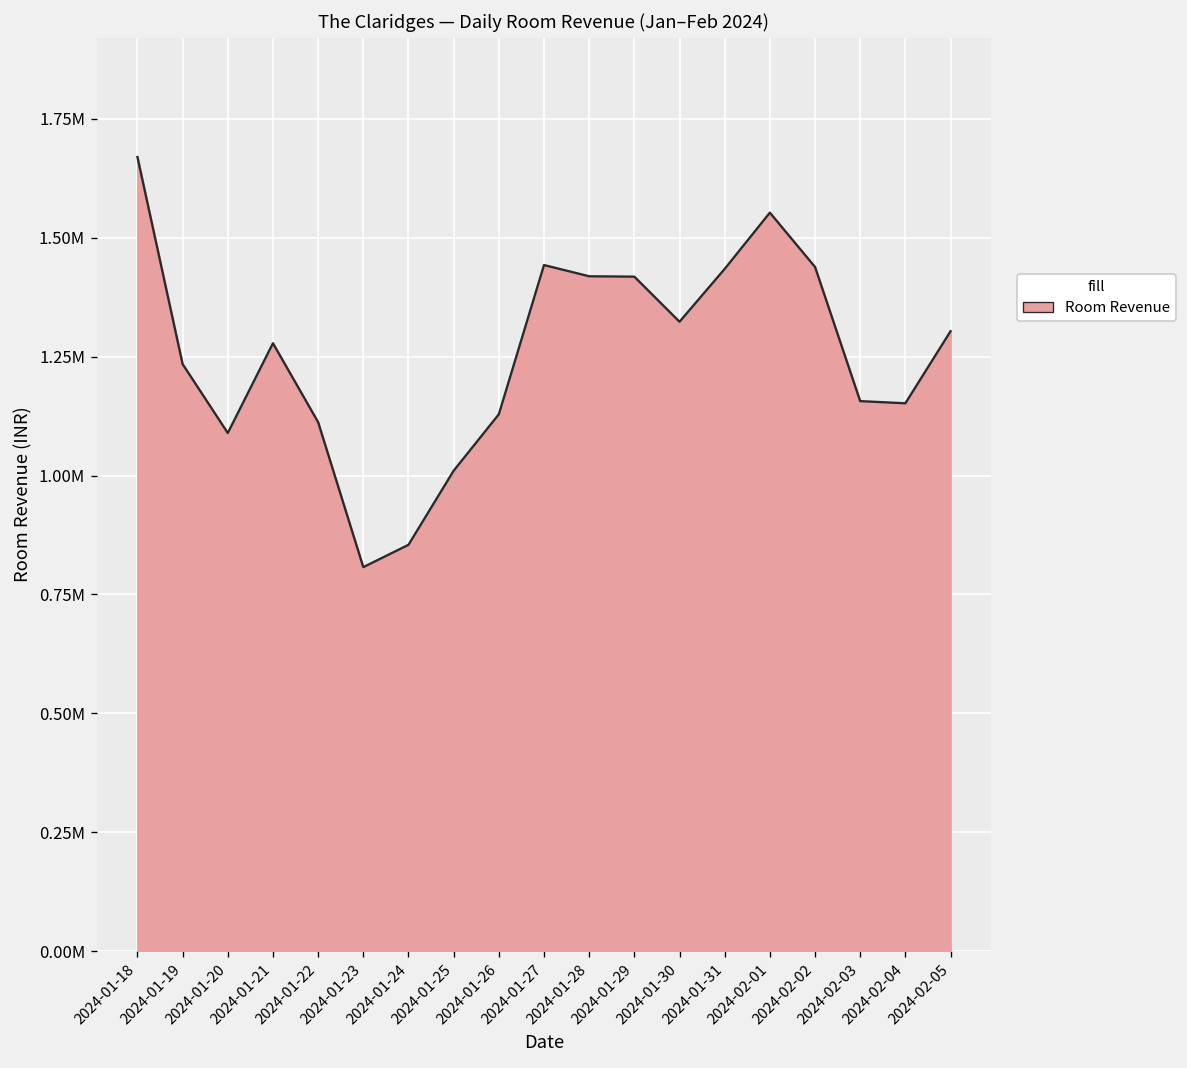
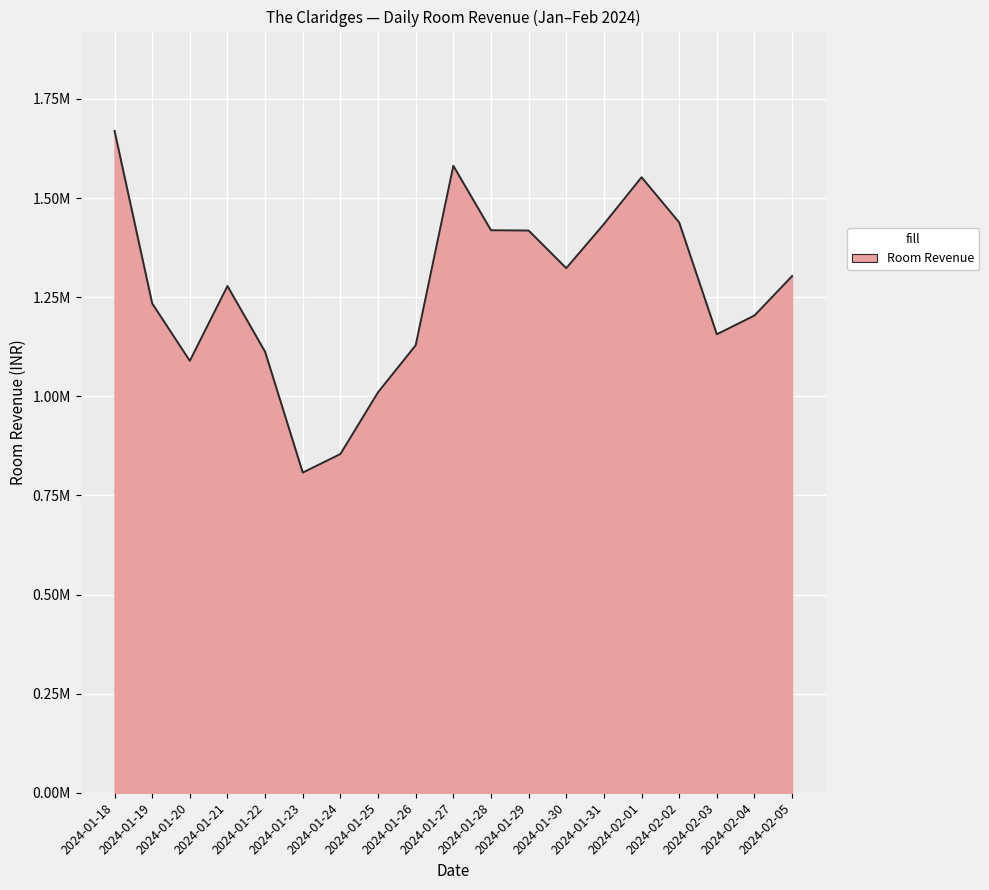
2024-01-27: 1440000 -> 1580000
2024-02-04: 1150000 -> 1200000
